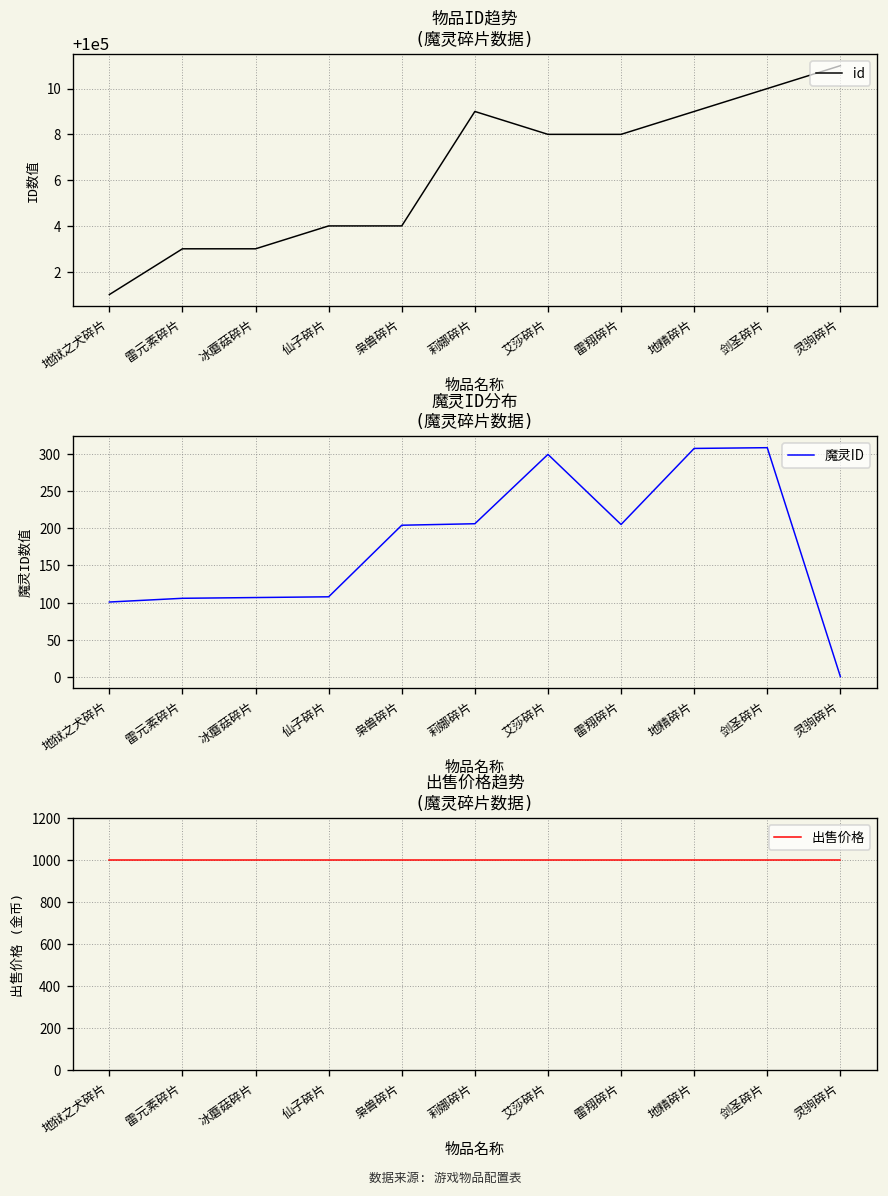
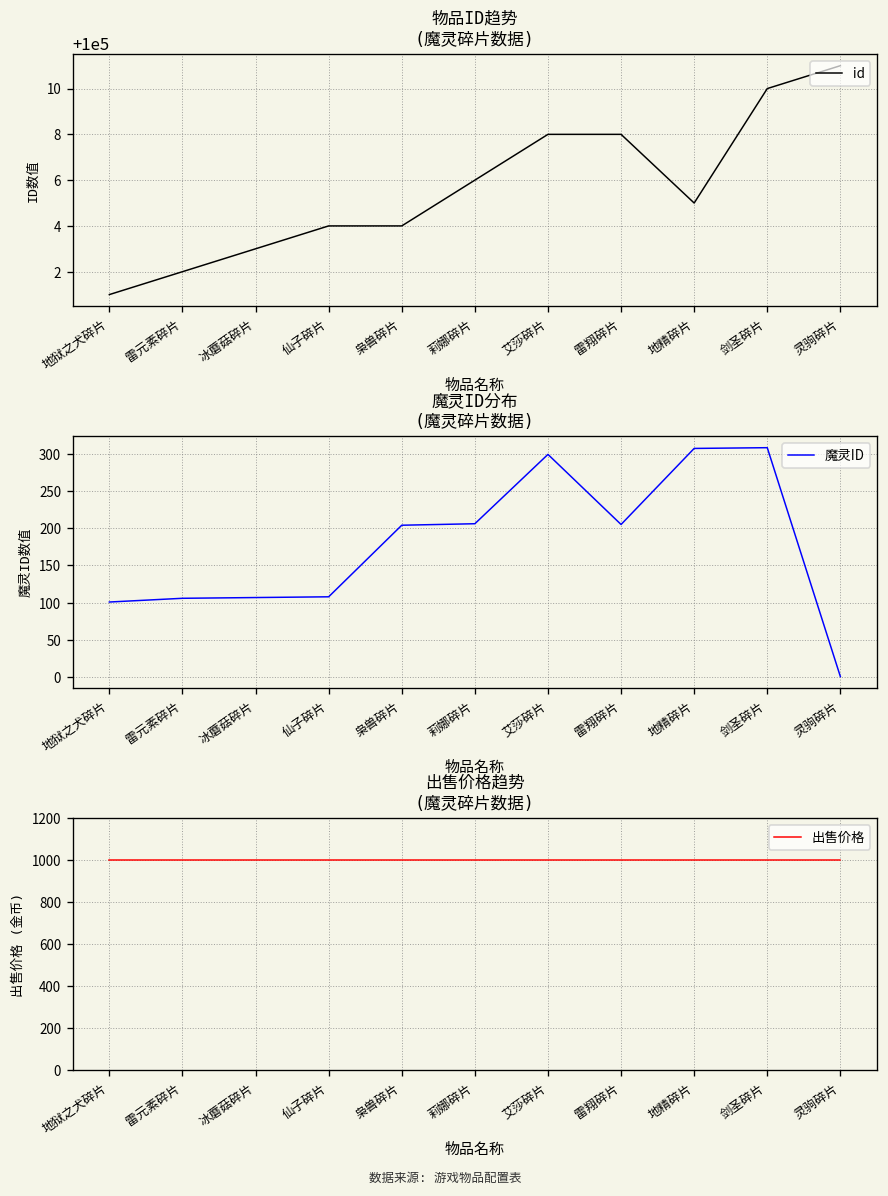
物品ID趋势 (魔灵碎片数据), 雷元素碎片: 100003 -> 100002
物品ID趋势 (魔灵碎片数据), 莉娜碎片: 100009 -> 100006
物品ID趋势 (魔灵碎片数据), 地精碎片: 100009 -> 100005
